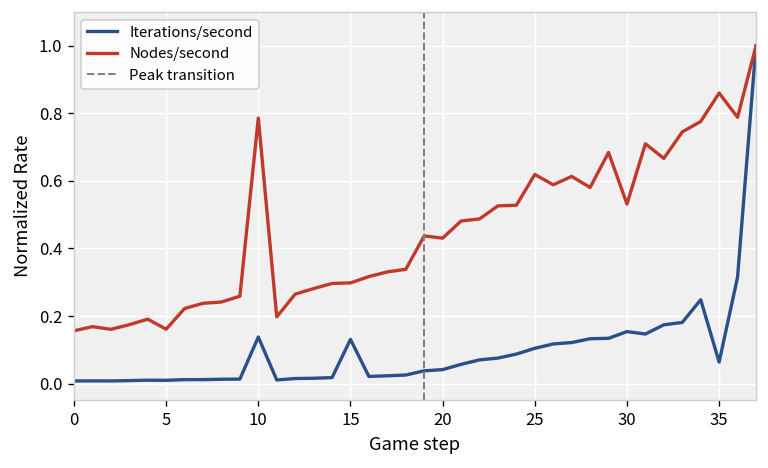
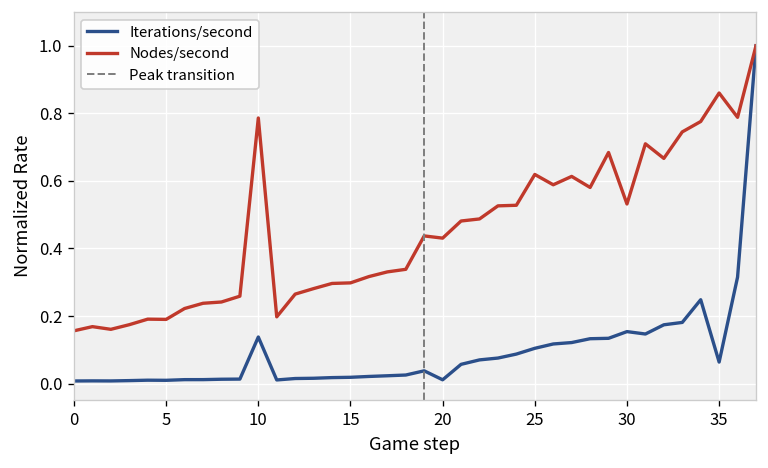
Nodes/second, 5: 0.16 -> 0.19
Iterations/second, 15: 0.13 -> 0.02
Iterations/second, 20: 0.04 -> 0.01
